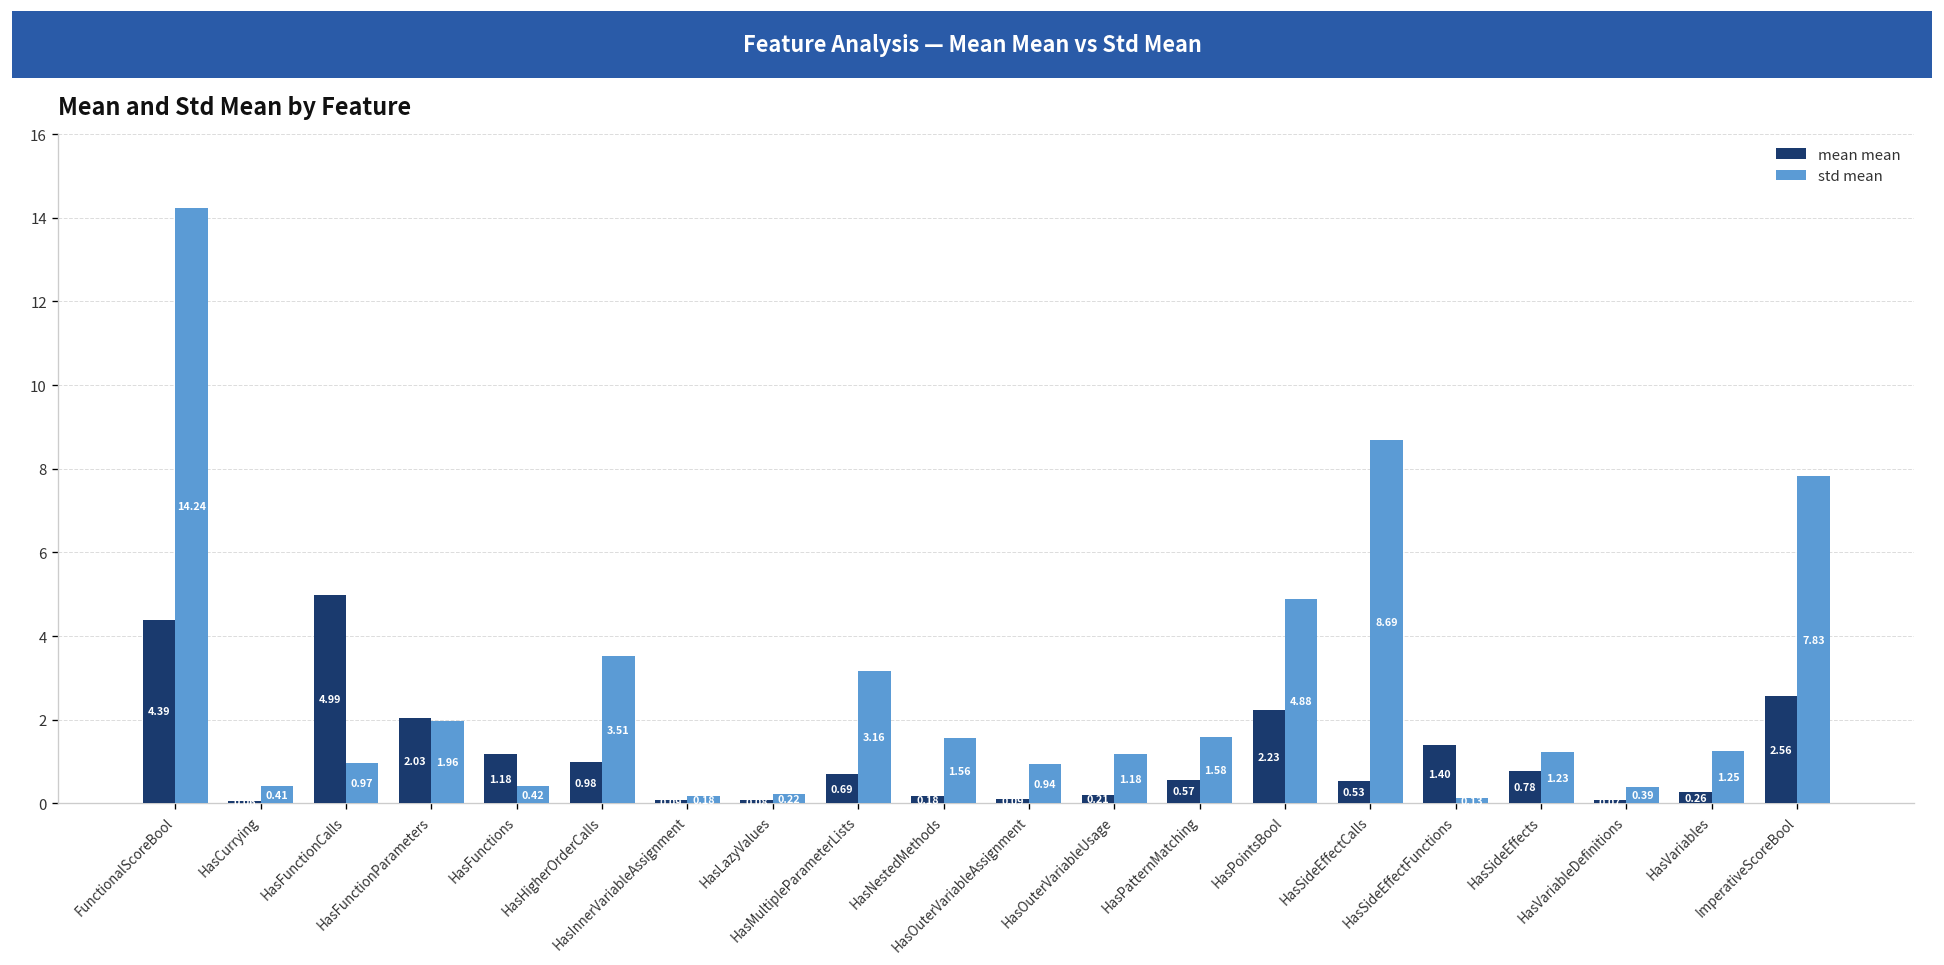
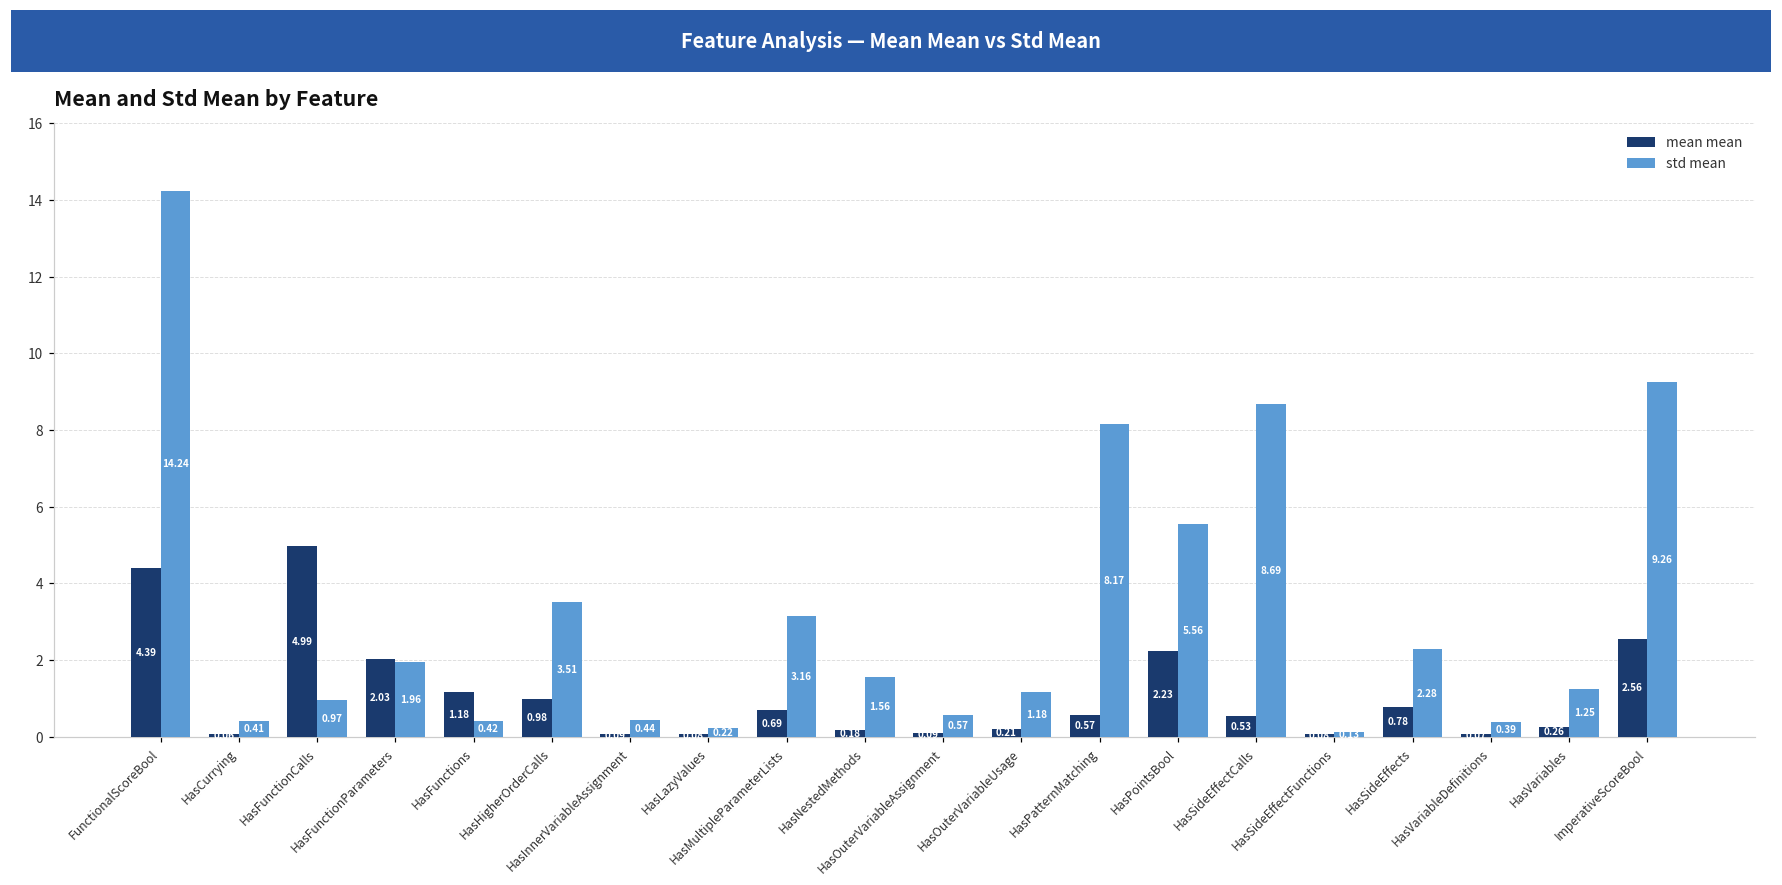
std mean, HasInnerVariableAssignment: 0.18 -> 0.44
std mean, HasOuterVariableAssignment: 0.94 -> 0.57
std mean, HasPatternMatching: 1.58 -> 8.17
std mean, HasPointsBool: 4.88 -> 5.56
mean mean, HasSideEffectFunctions: 1.4 -> 0.1
std mean, HasSideEffects: 1.23 -> 2.28
std mean, ImperativeScoreBool: 7.83 -> 9.26
